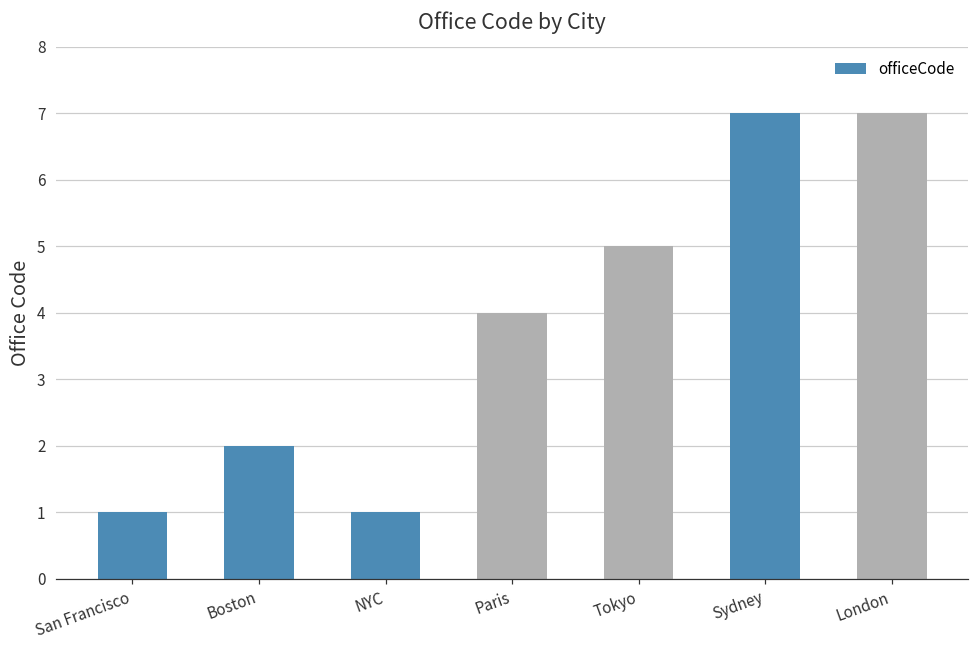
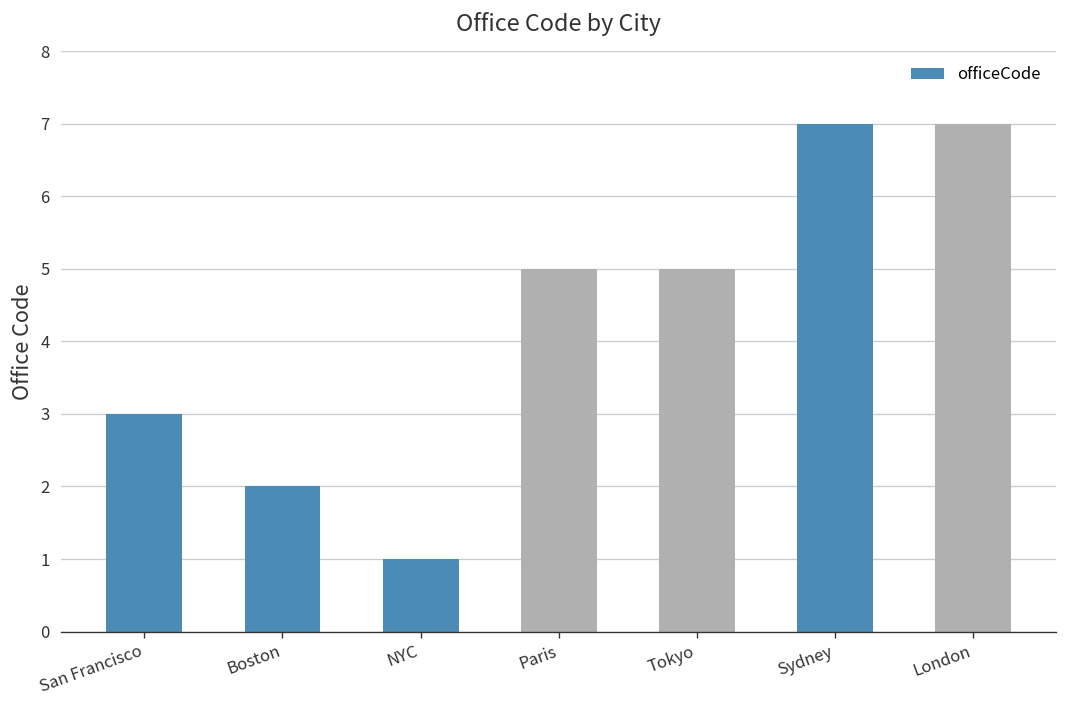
San Francisco: 1 -> 3
Paris: 4 -> 5
